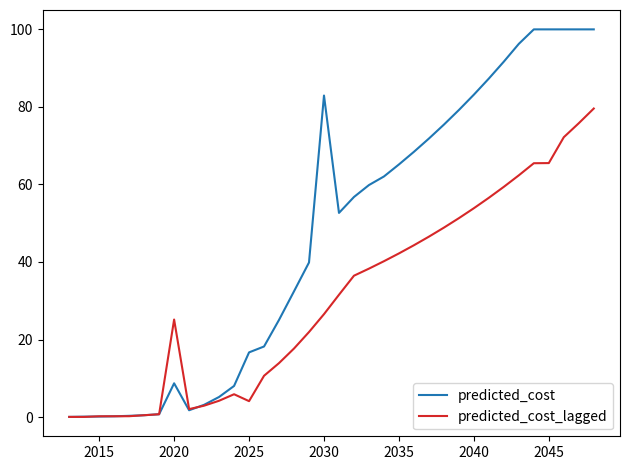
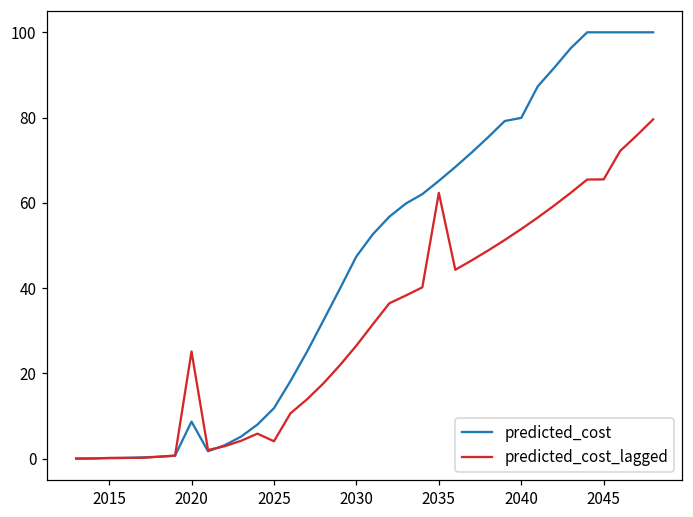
predicted_cost, 2025: 17 -> 12
predicted_cost, 2030: 83 -> 47
predicted_cost_lagged, 2035: 42 -> 62
predicted_cost, 2040: 83 -> 80
